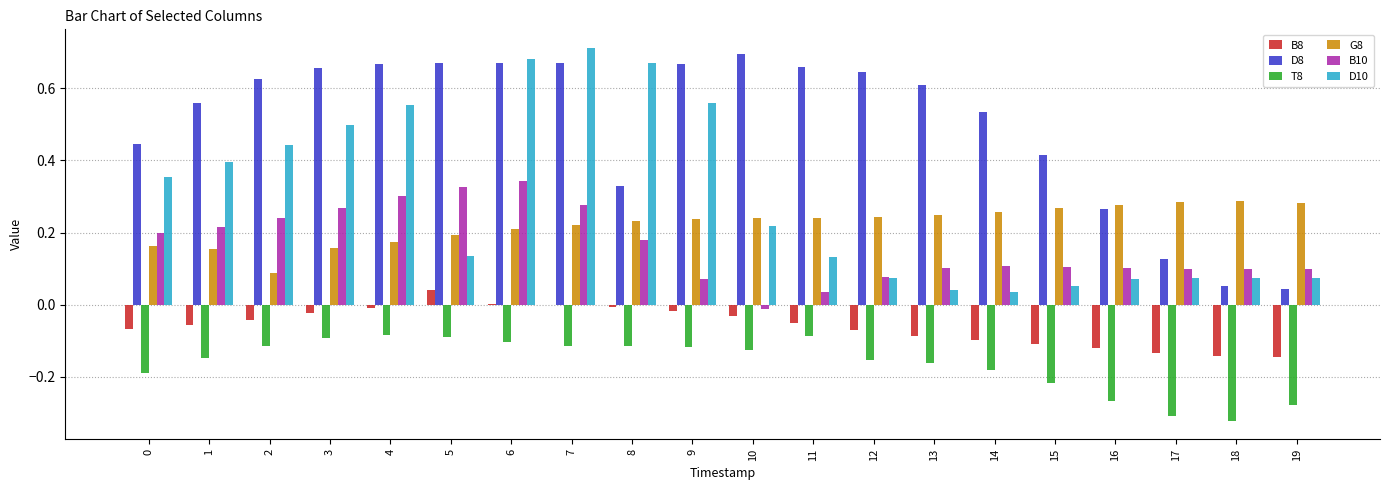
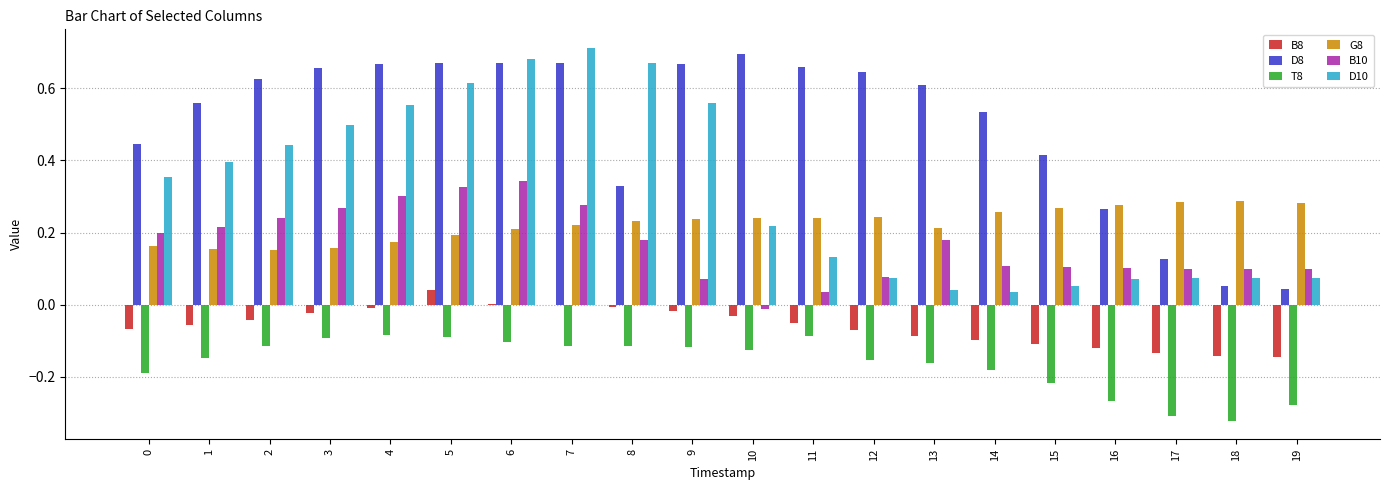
G8, 2: 0.09 -> 0.15
D10, 5: 0.13 -> 0.62
G8, 13: 0.25 -> 0.21
B10, 13: 0.10 -> 0.18
